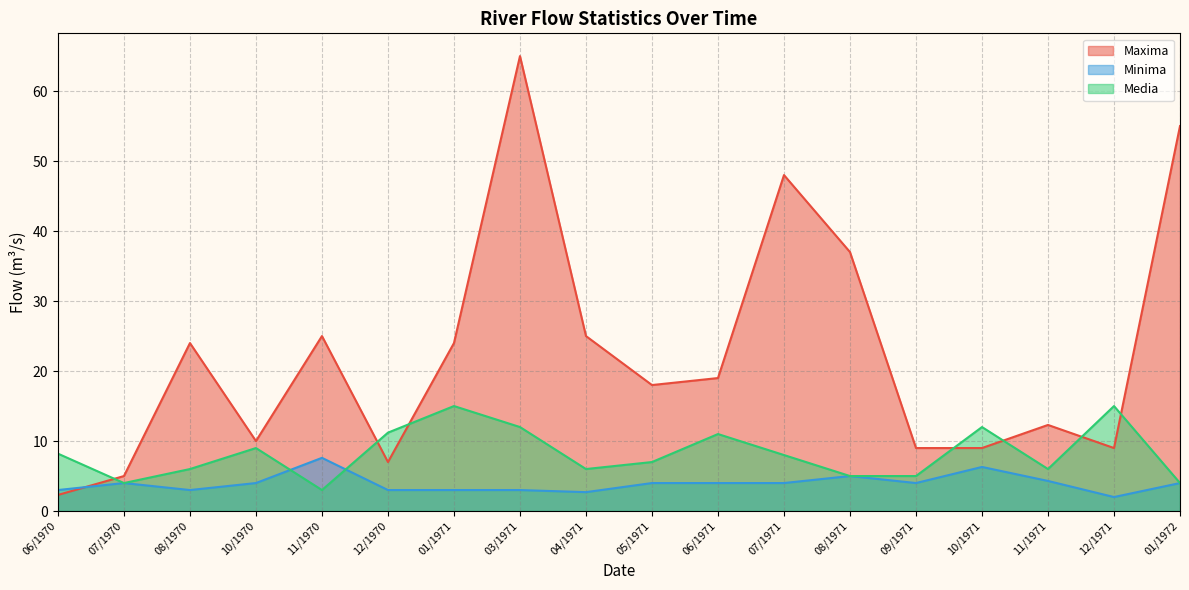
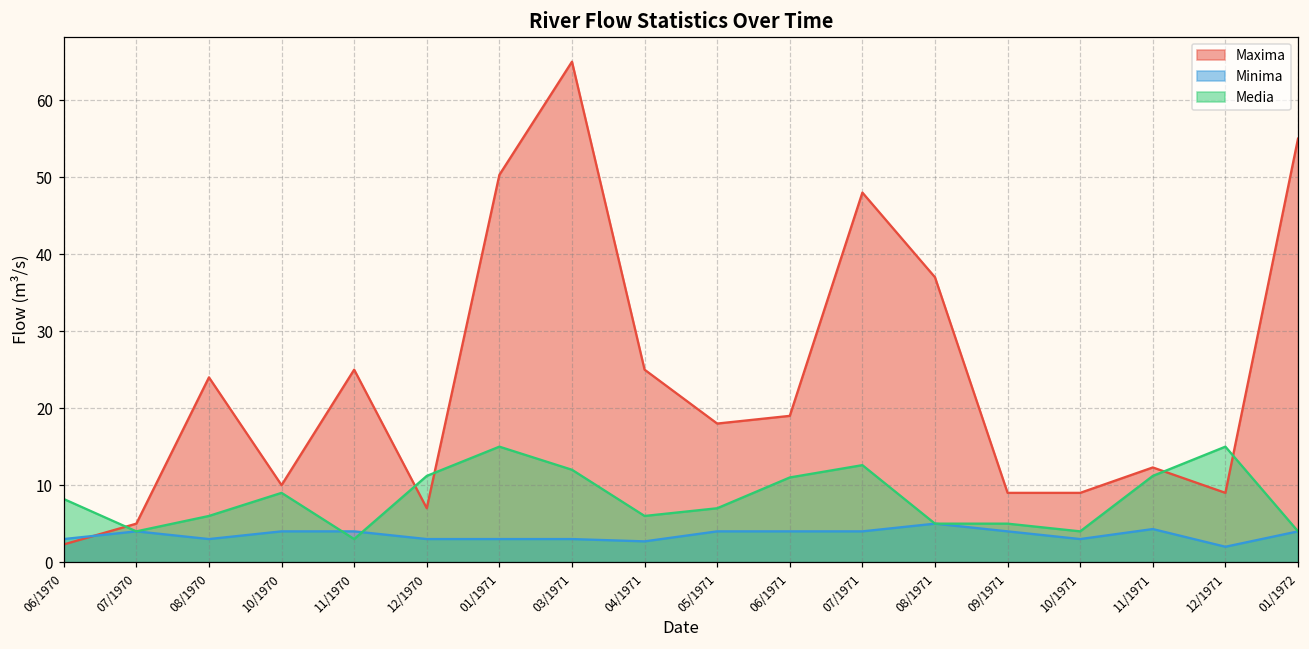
Minima, 11/1970: 8 -> 4
Maxima, 01/1971: 24 -> 50
Media, 07/1971: 8 -> 13
Minima, 10/1971: 6 -> 3
Media, 10/1971: 12 -> 4
Media, 11/1971: 6 -> 11
